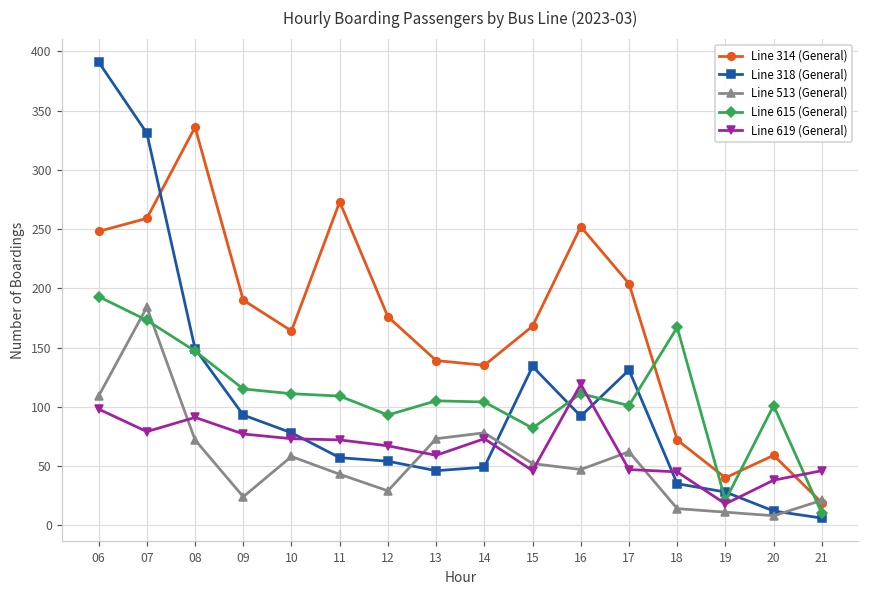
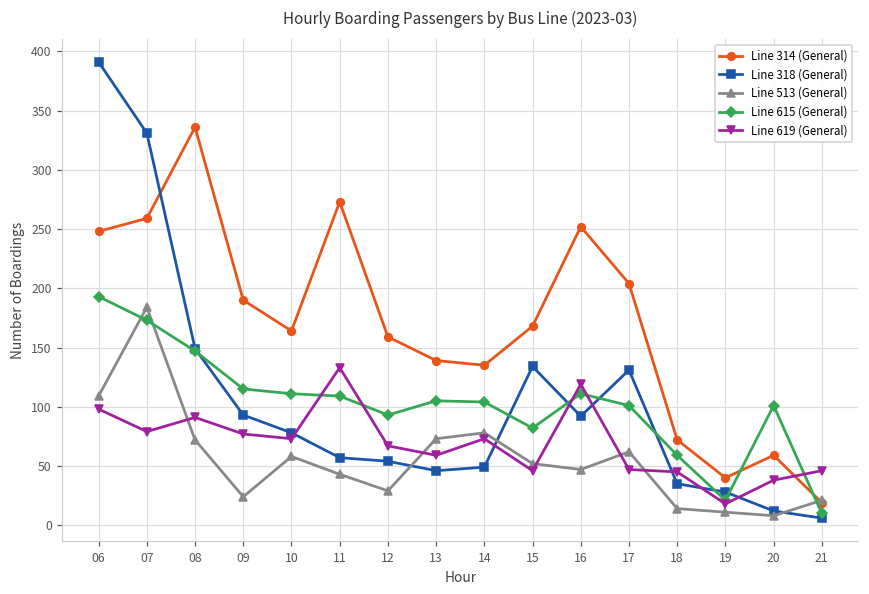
Line 619 (General), 11: 72 -> 133
Line 314 (General), 12: 176 -> 159
Line 615 (General), 18: 167 -> 59
